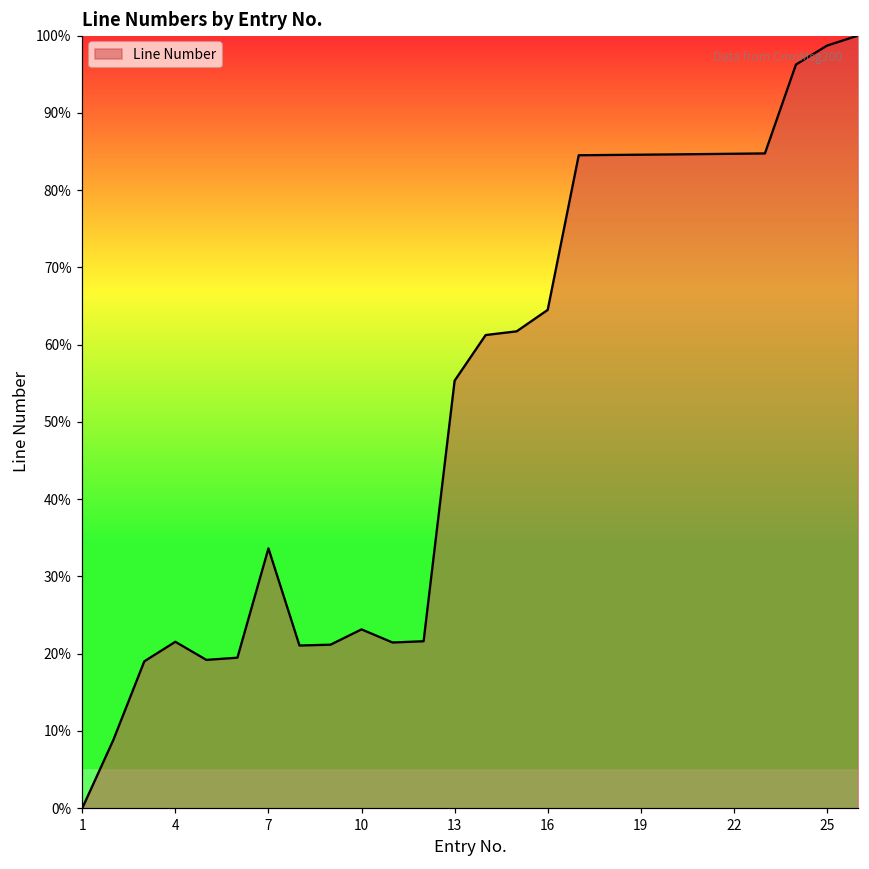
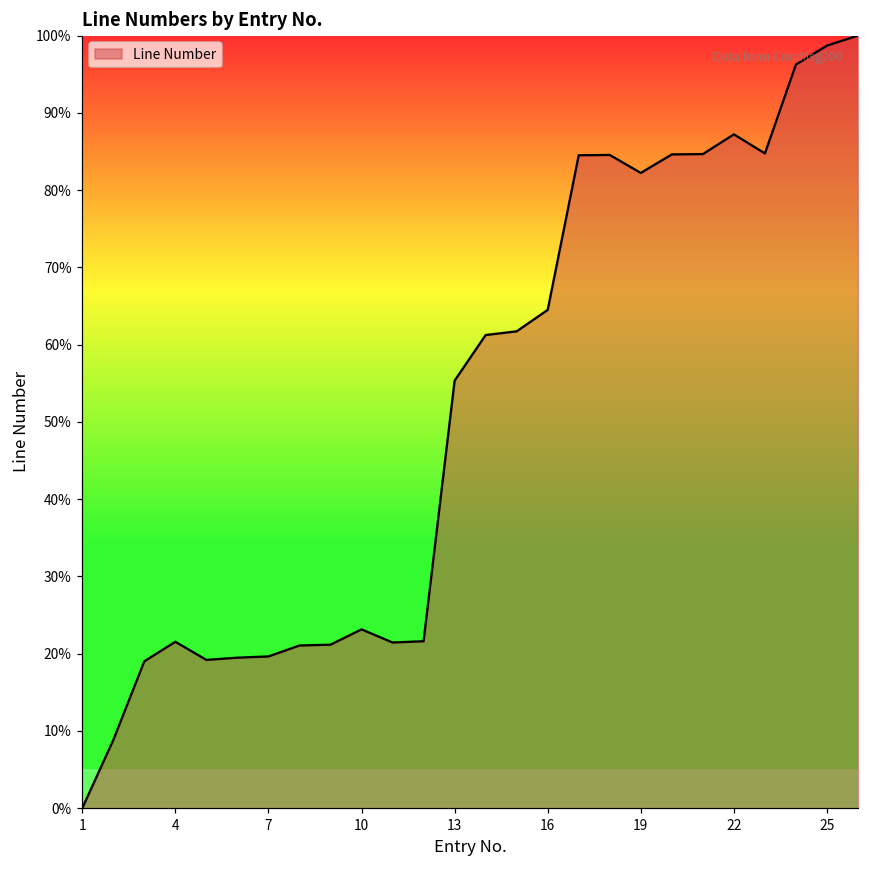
7: 34% -> 20%
19: 85% -> 82%
22: 85% -> 87%
